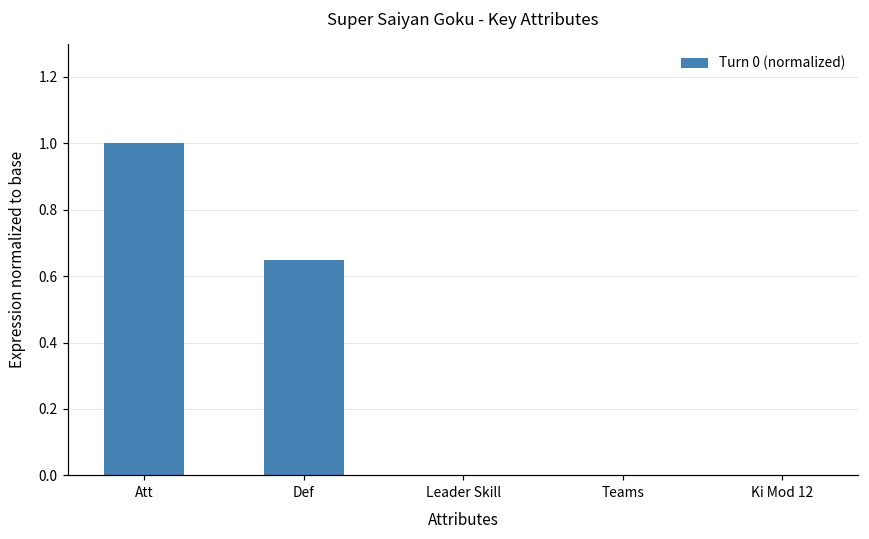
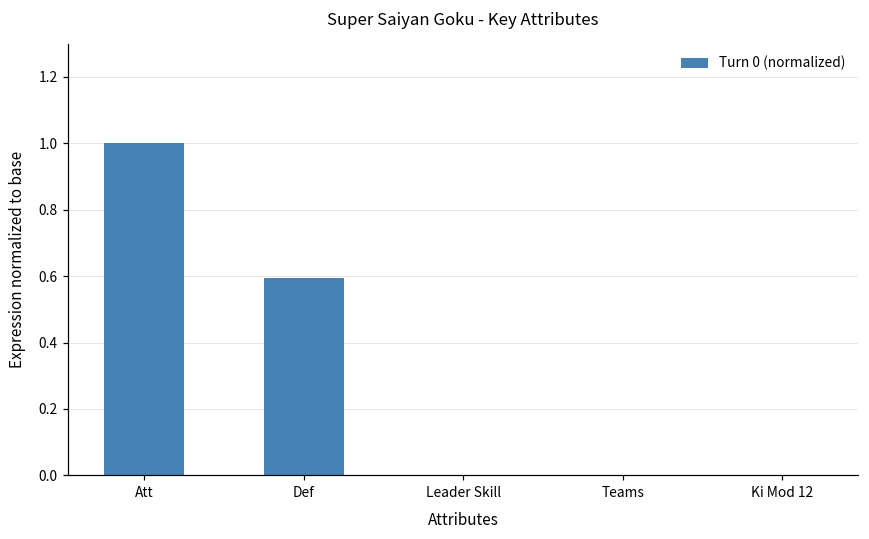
Def: 0.65 -> 0.59
